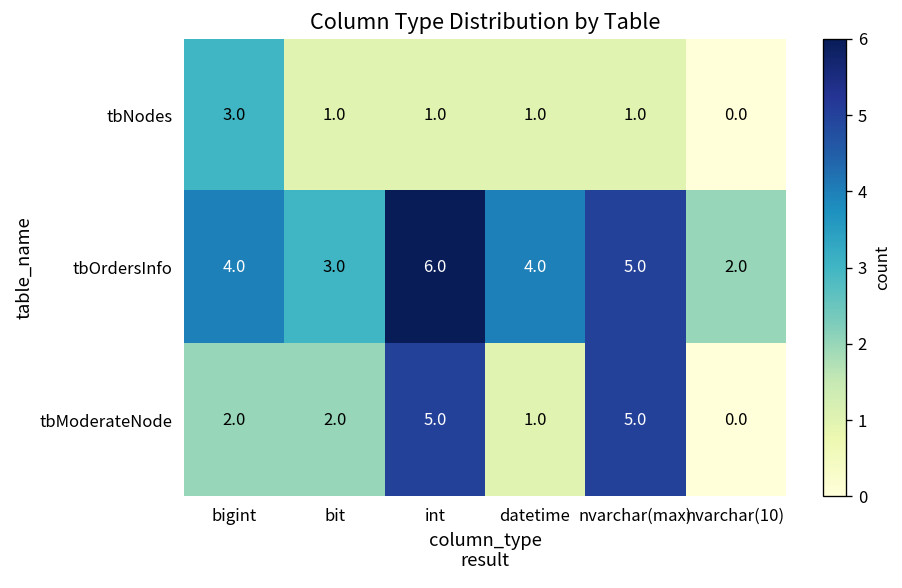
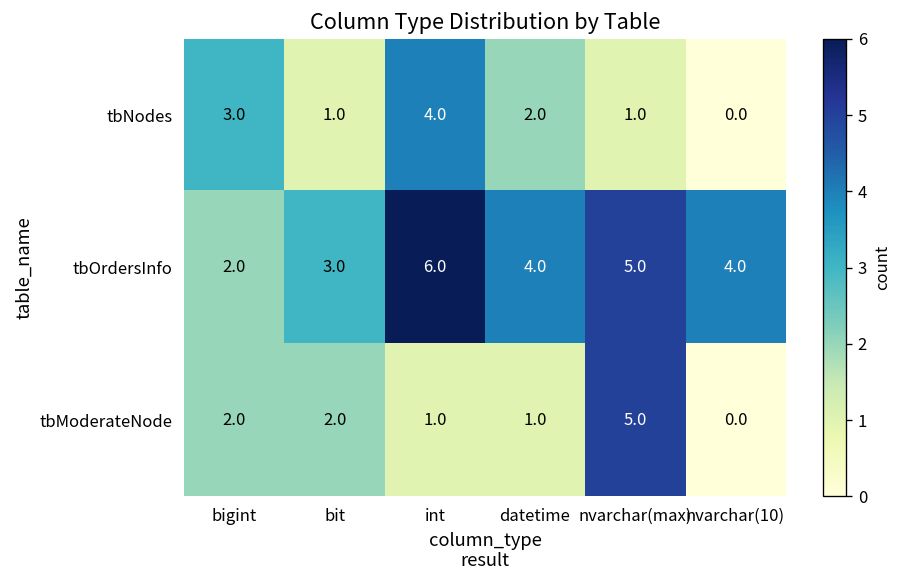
tbNodes, int: 1.0 -> 4.0
tbNodes, datetime: 1.0 -> 2.0
tbOrdersInfo, bigint: 4.0 -> 2.0
tbOrdersInfo, nvarchar(10): 2.0 -> 4.0
tbModerateNode, int: 5.0 -> 1.0
